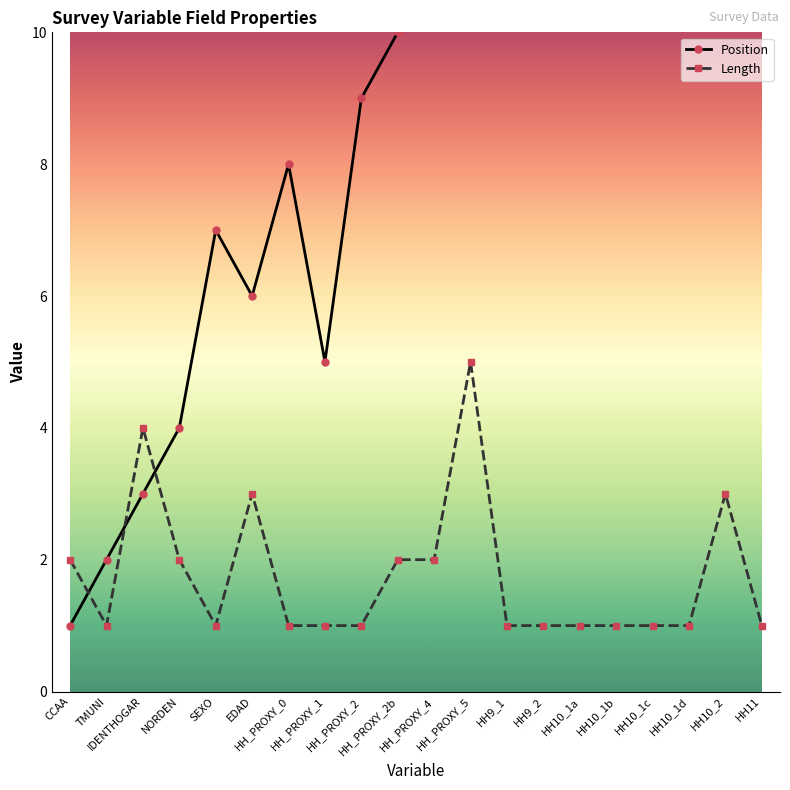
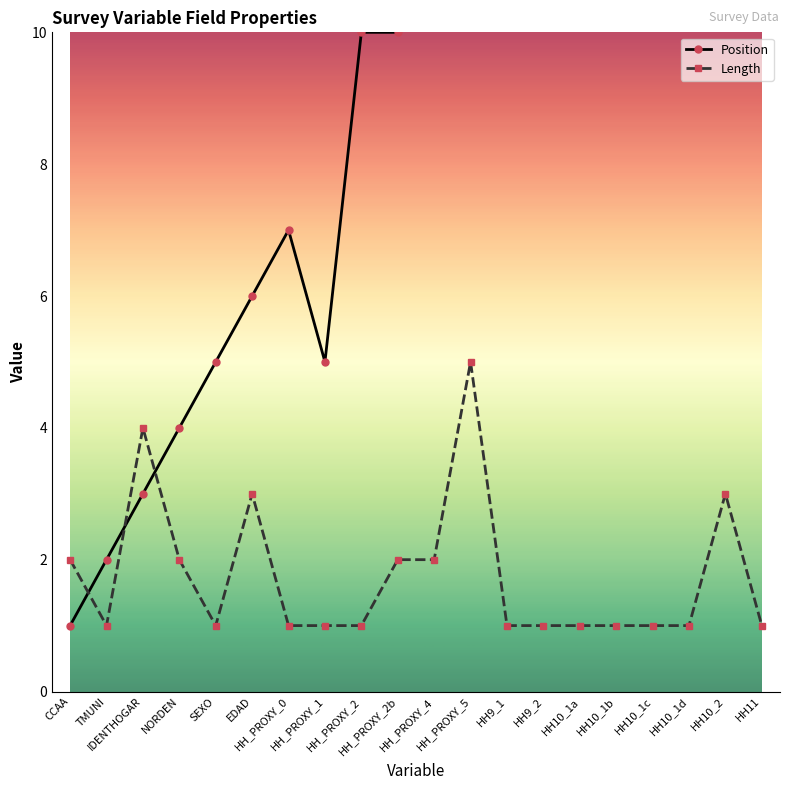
Position, SEXO: 7 -> 5
Position, HH_PROXY_0: 8 -> 7
Position, HH_PROXY_2: 9 -> 10
